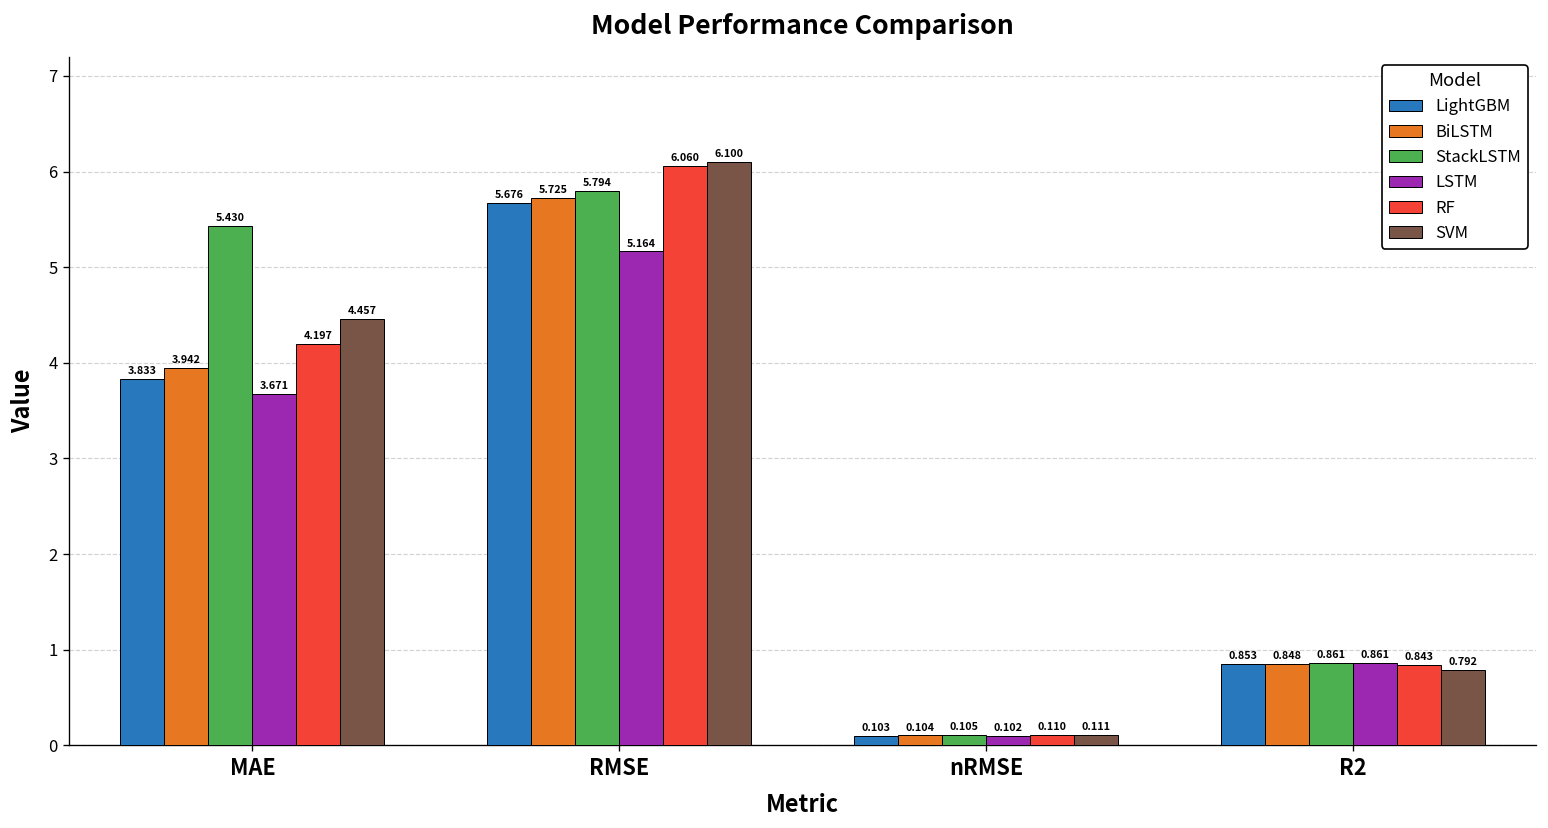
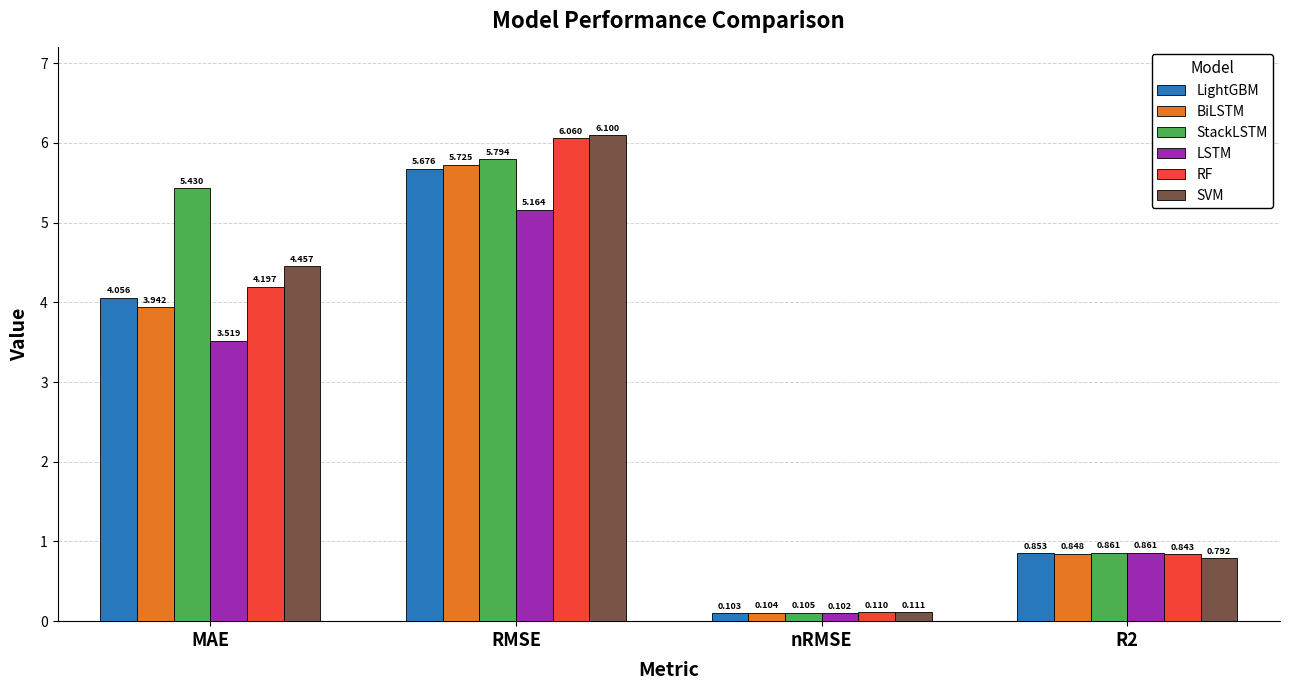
LightGBM, MAE: 3.833 -> 4.056
LSTM, MAE: 3.671 -> 3.519
